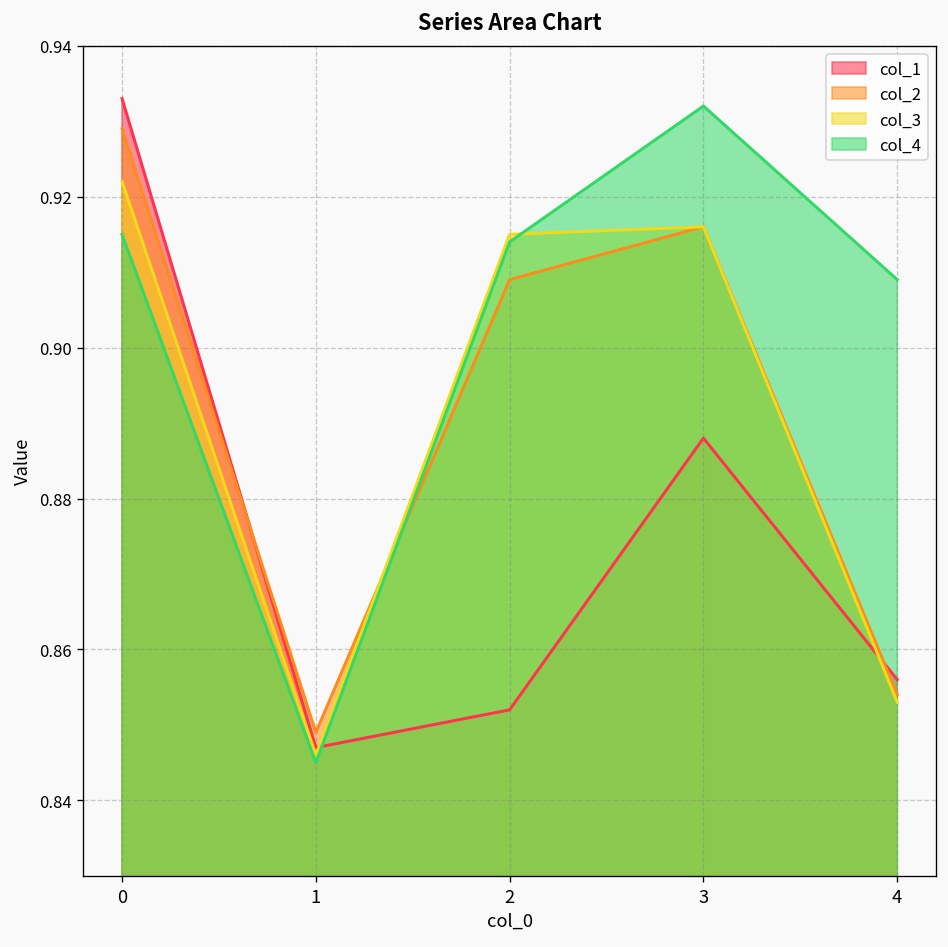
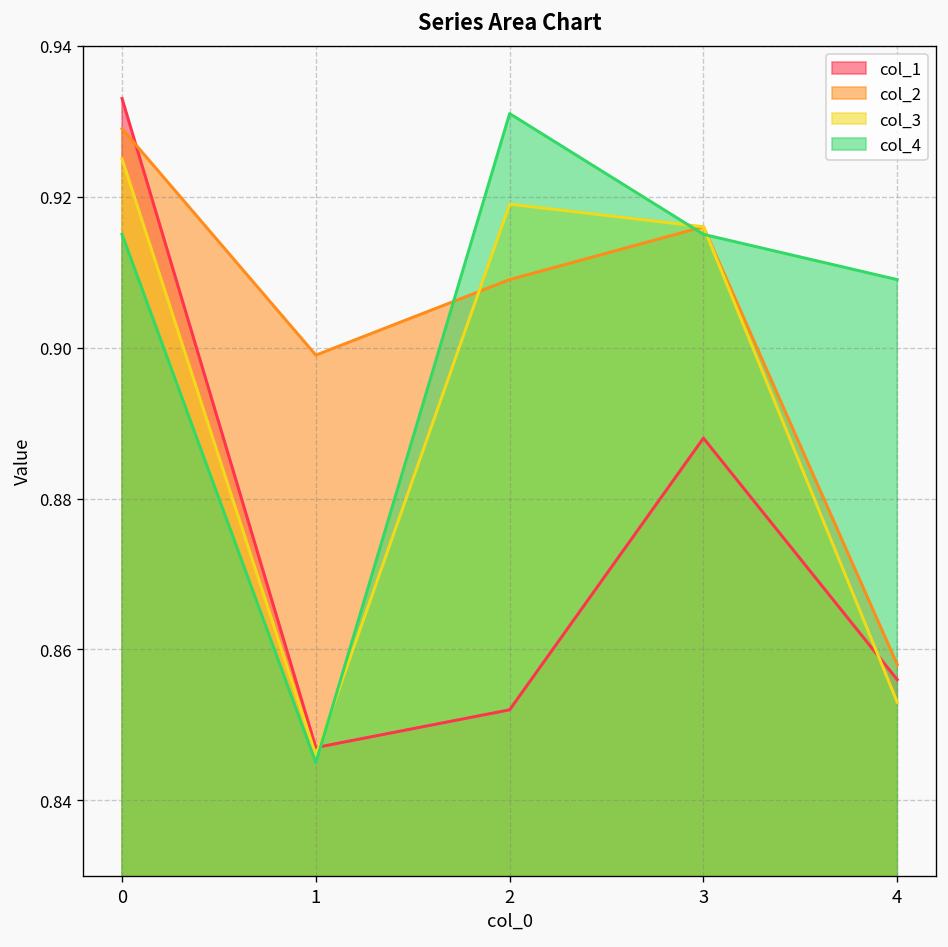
col_3, 0: 0.922 -> 0.925
col_2, 1: 0.849 -> 0.899
col_3, 2: 0.915 -> 0.919
col_4, 2: 0.914 -> 0.931
col_4, 3: 0.932 -> 0.915
col_2, 4: 0.854 -> 0.858
